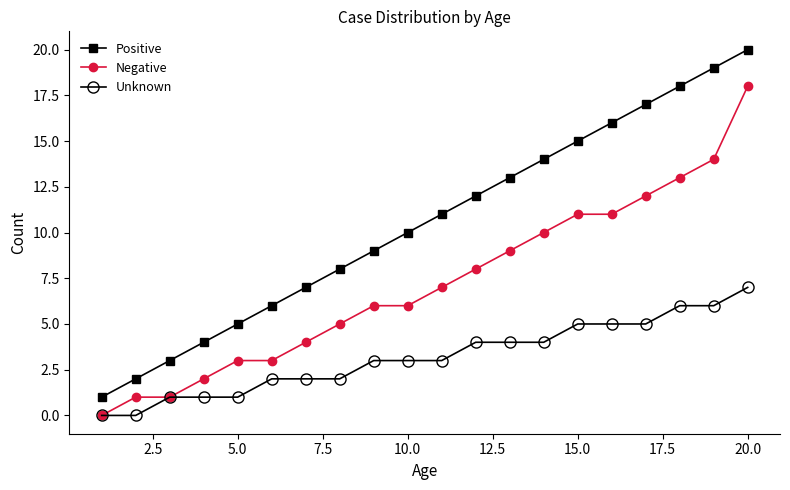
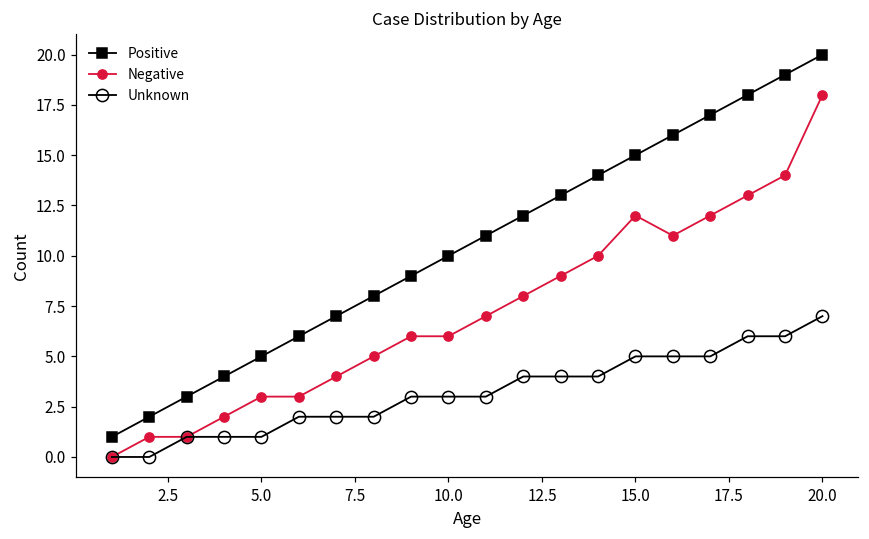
Negative, 15.0: 11 -> 12
